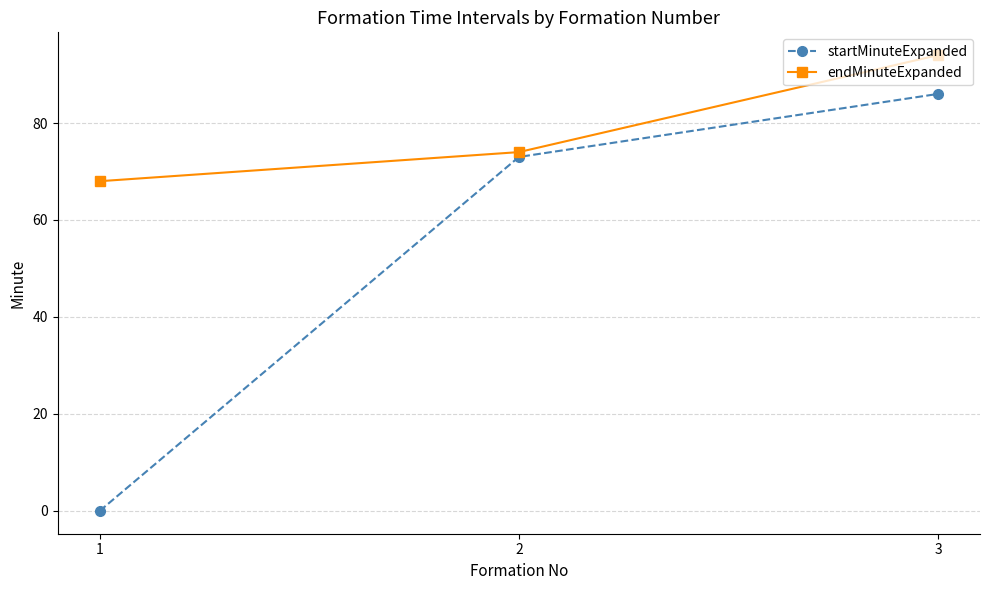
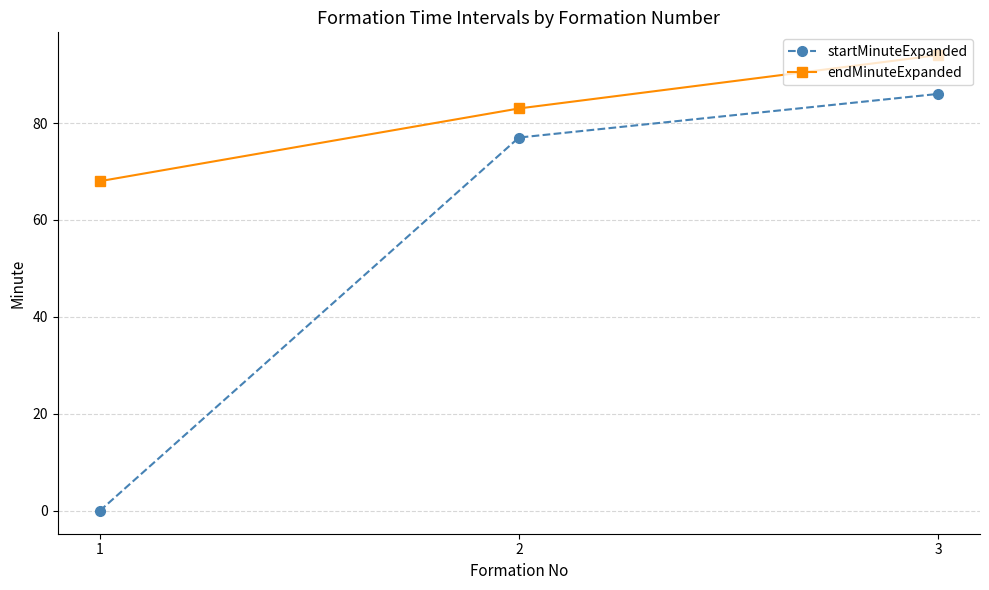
startMinuteExpanded, 2: 73 -> 77
endMinuteExpanded, 2: 74 -> 83
